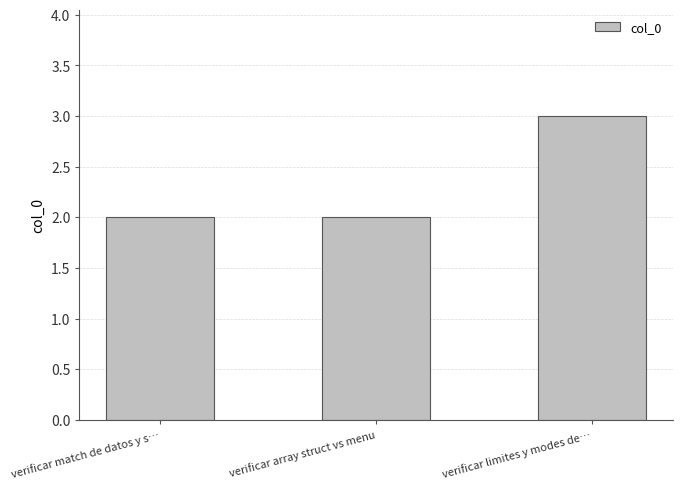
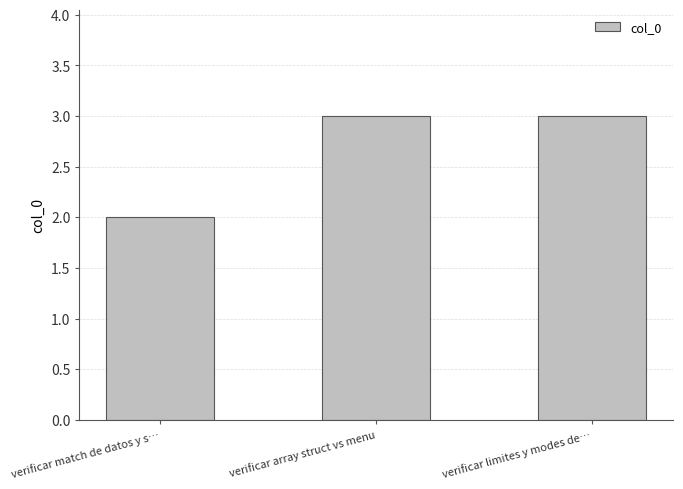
verificar array struct vs menu: 2 -> 3
